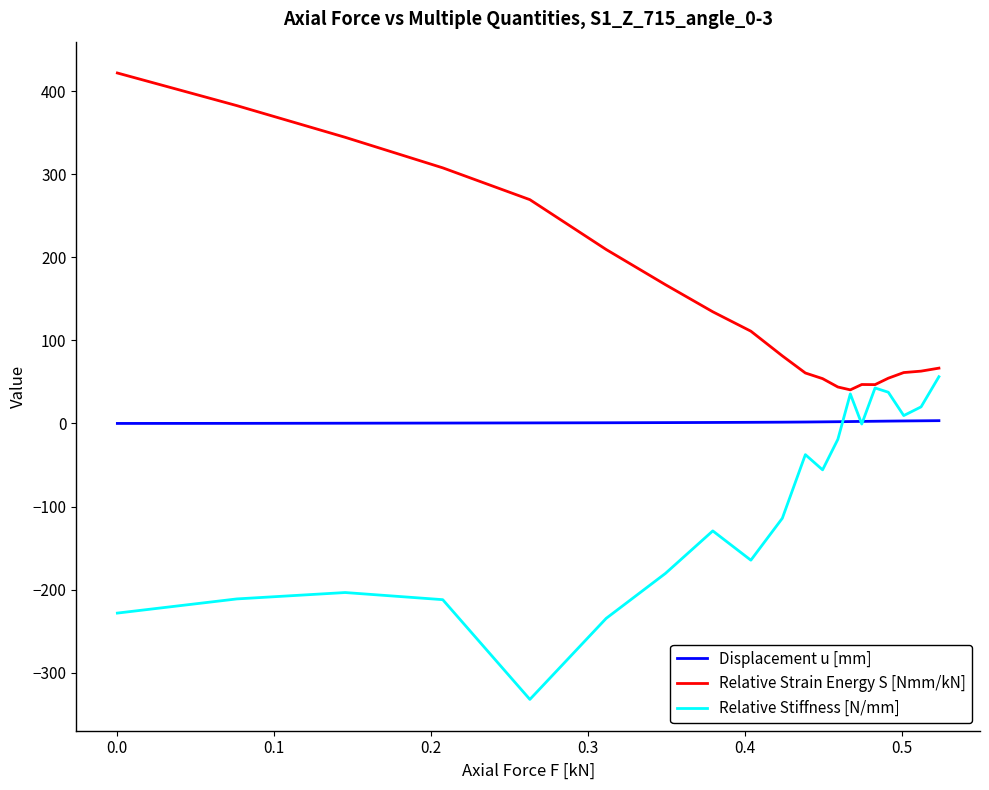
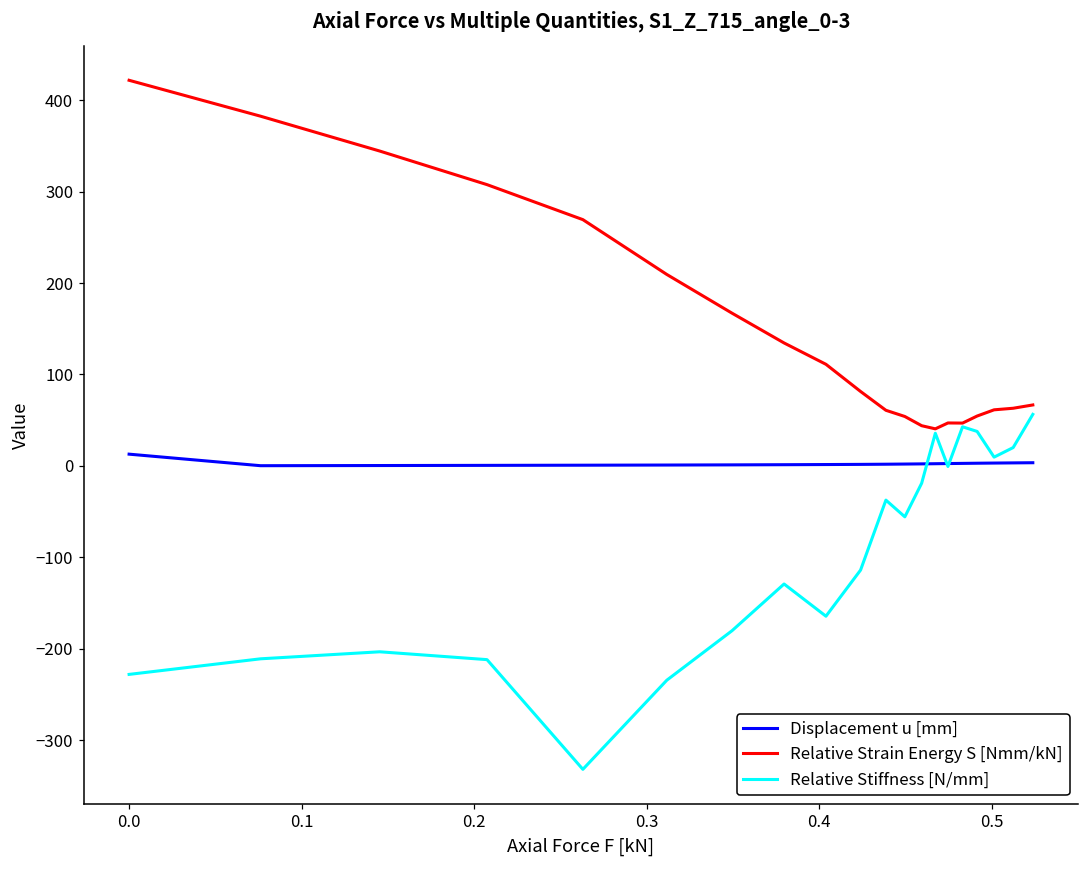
Displacement u [mm], 0.0: 0 -> 10
